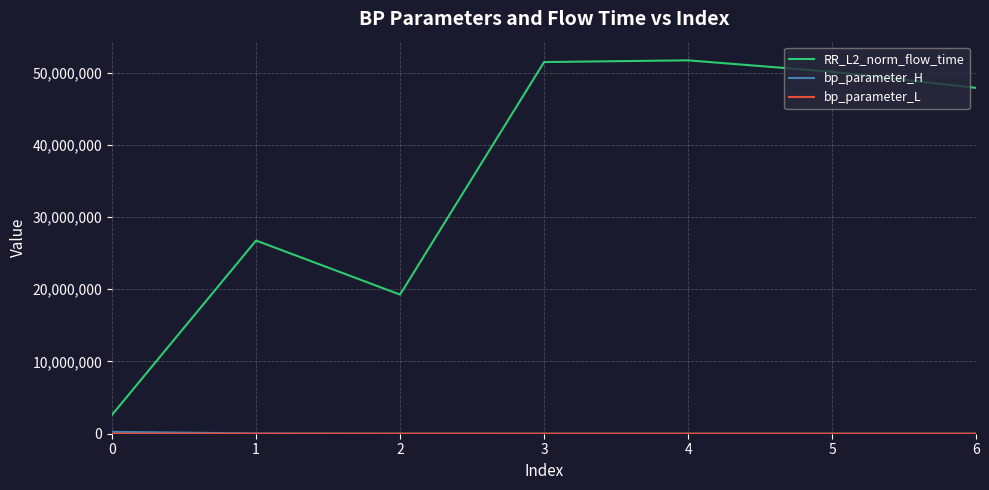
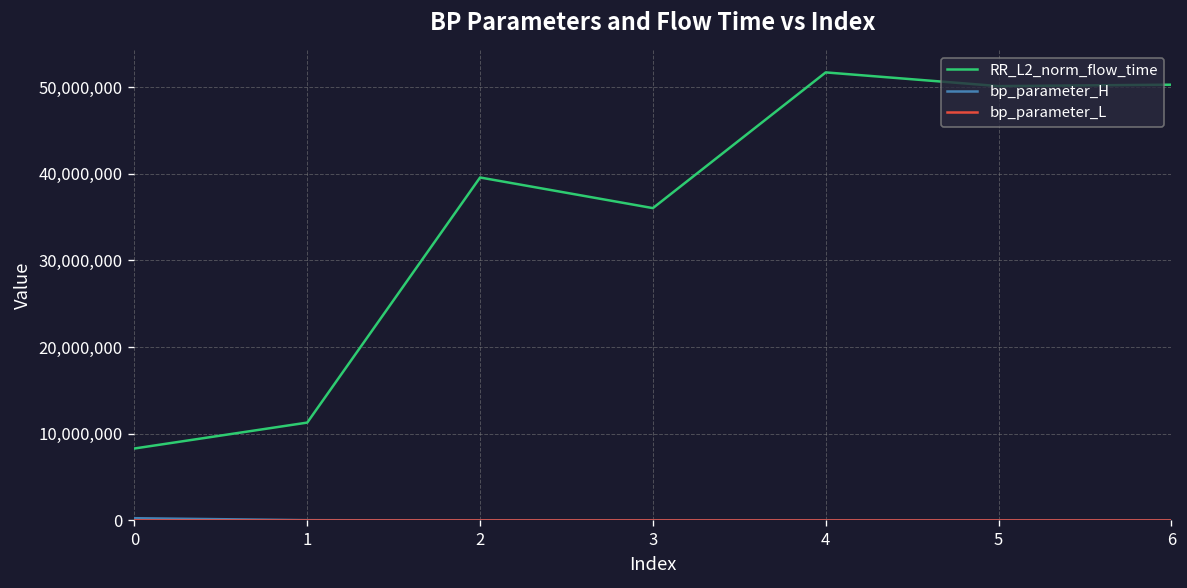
RR_L2_norm_flow_time, 0: 3,000,000 -> 8,000,000
RR_L2_norm_flow_time, 1: 27,000,000 -> 11,000,000
RR_L2_norm_flow_time, 2: 19,000,000 -> 40,000,000
RR_L2_norm_flow_time, 3: 51,000,000 -> 36,000,000
RR_L2_norm_flow_time, 6: 48,000,000 -> 50,000,000
